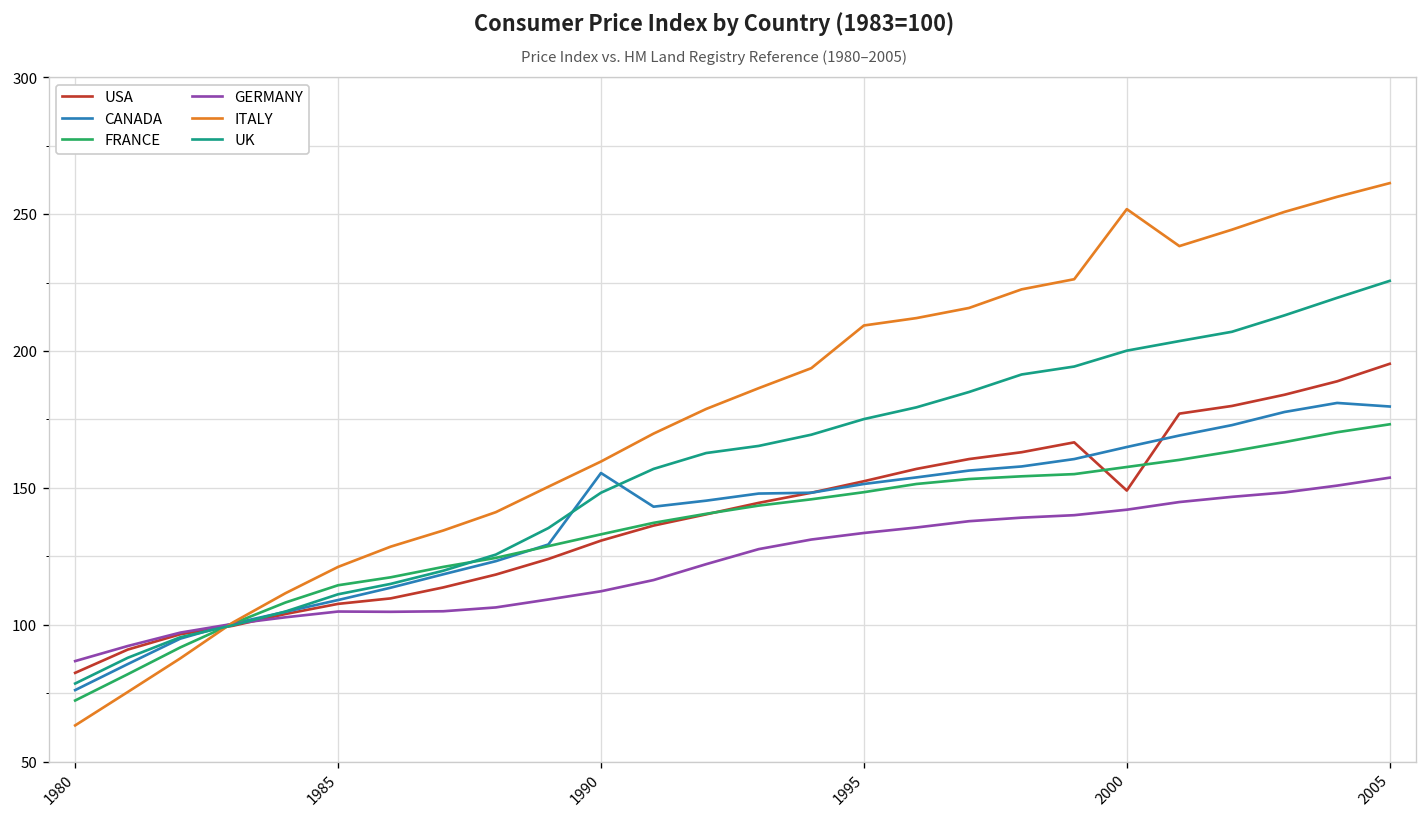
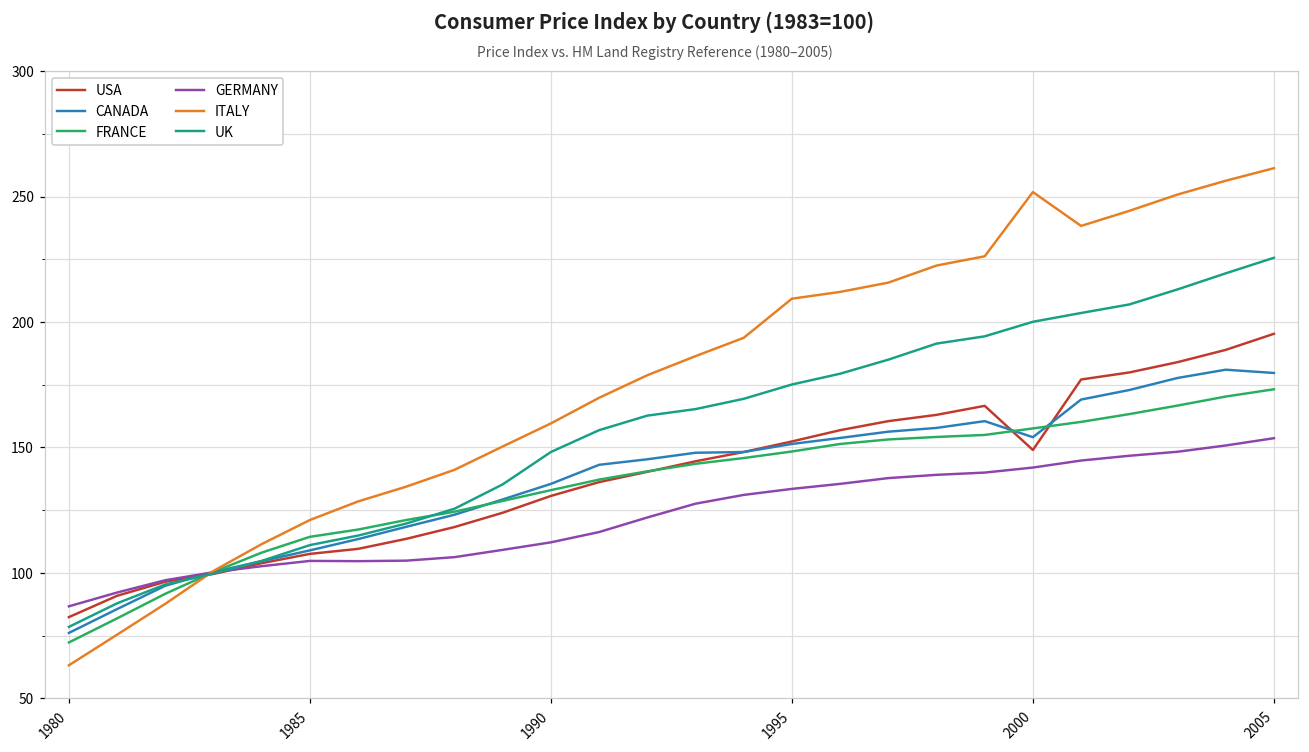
CANADA, 1990: 155 -> 136
CANADA, 2000: 165 -> 154
